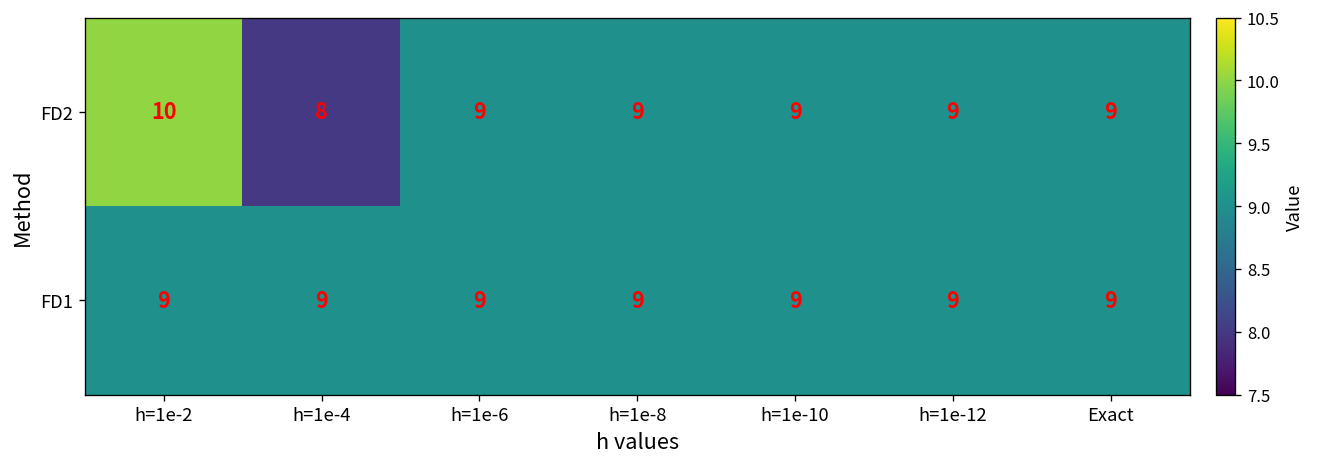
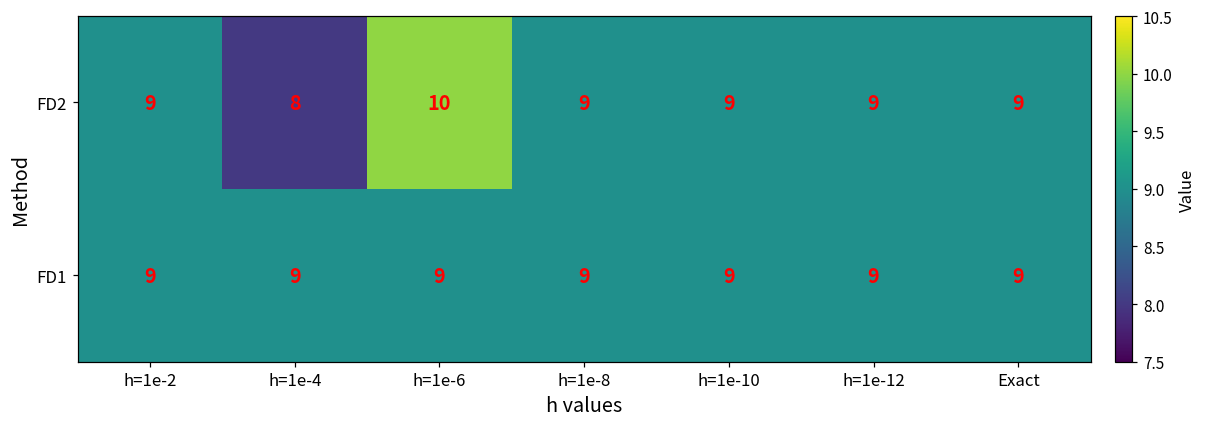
FD2, h=1e-2: 10 -> 9
FD2, h=1e-6: 9 -> 10
